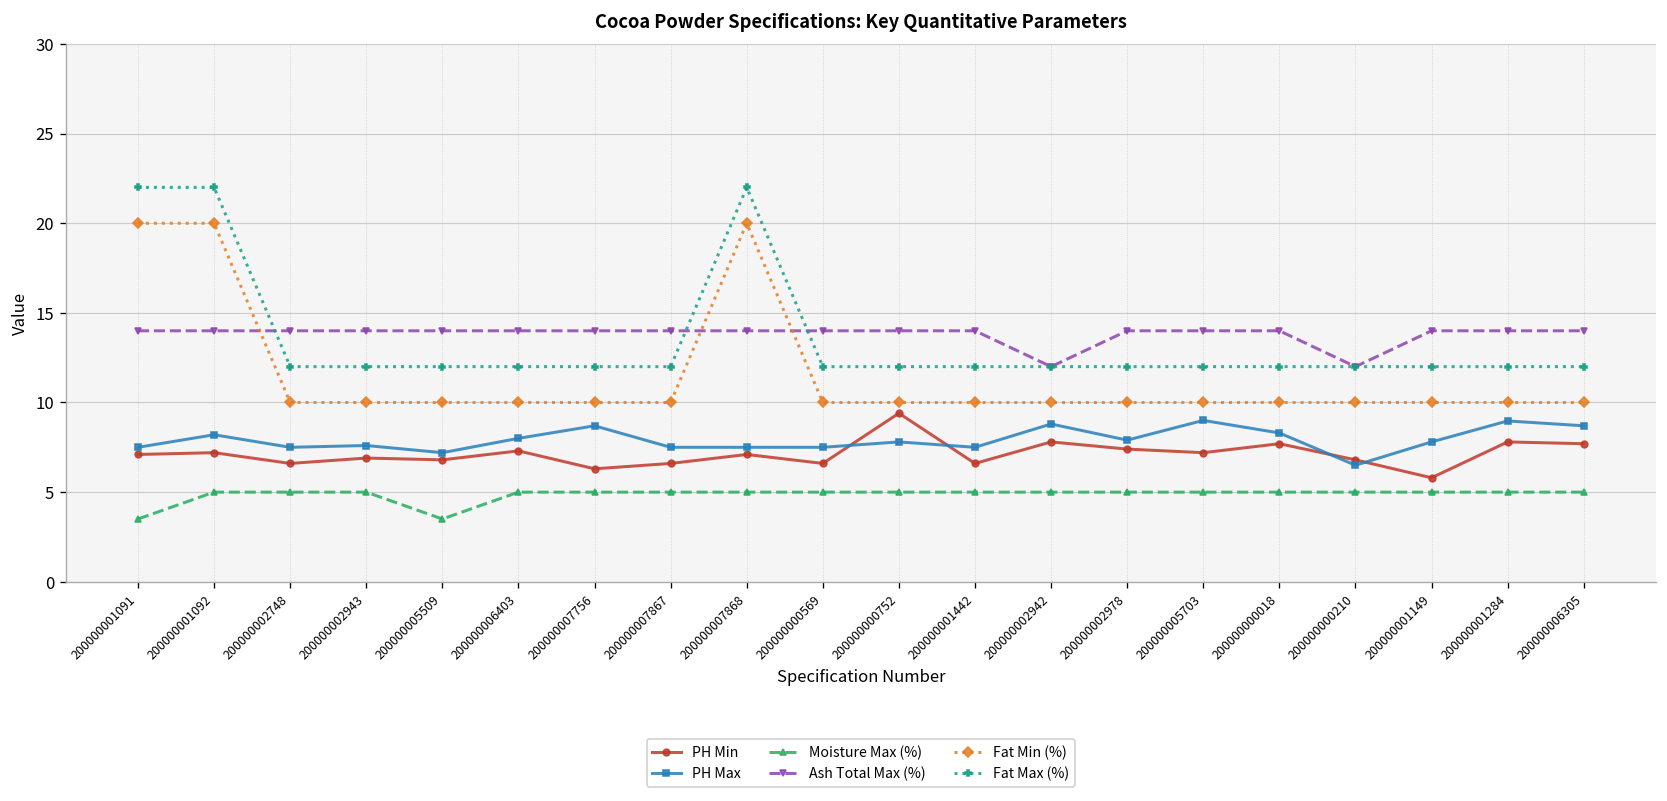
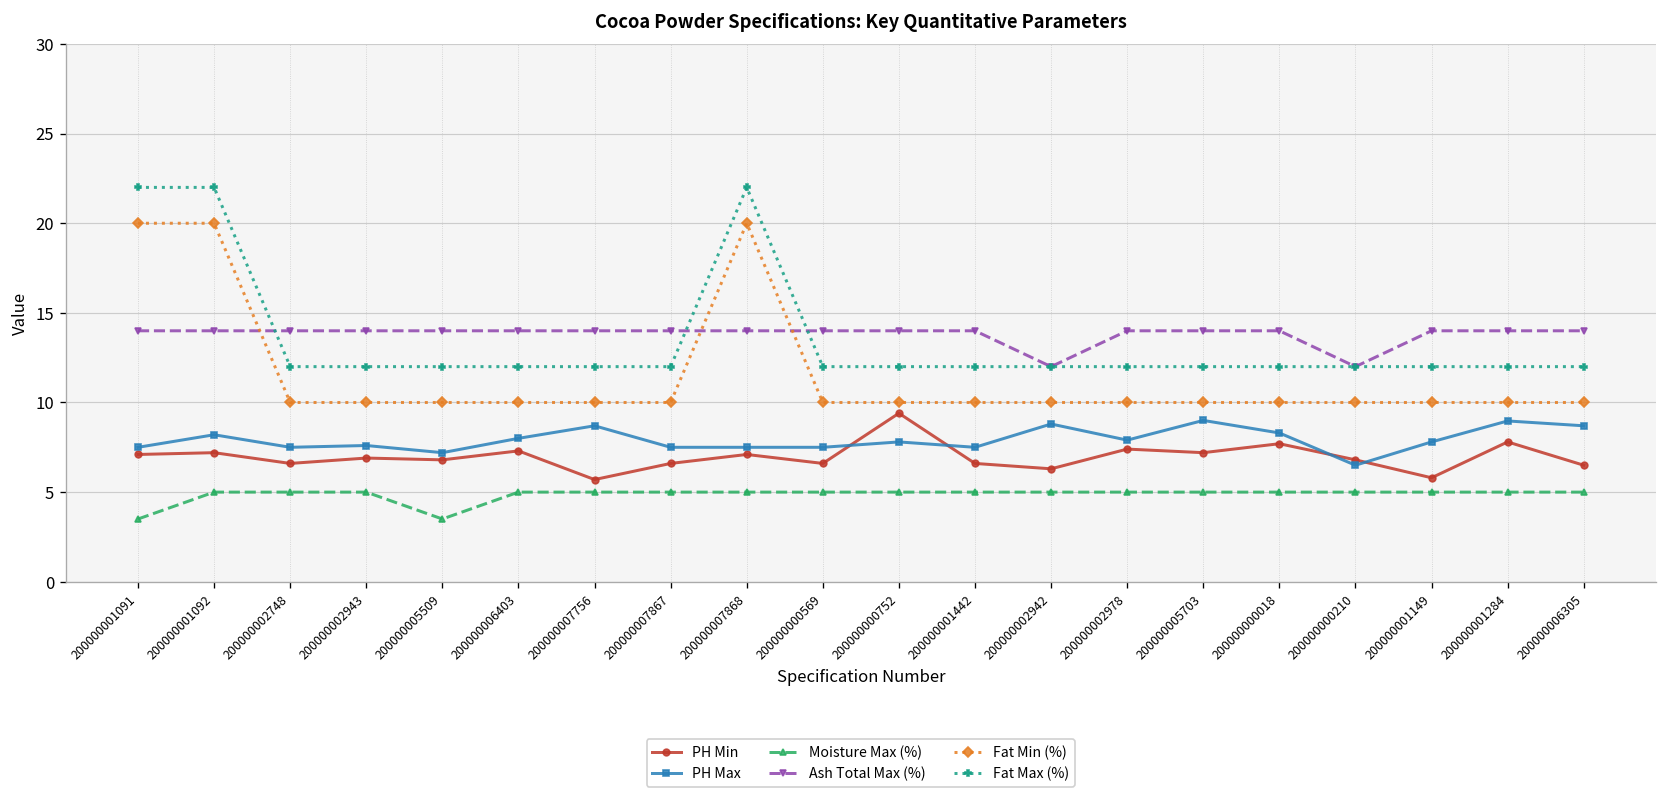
PH Min, 200000007756: 6.3 -> 5.7
PH Min, 200000002942: 7.8 -> 6.3
PH Min, 200000006305: 7.7 -> 6.5
